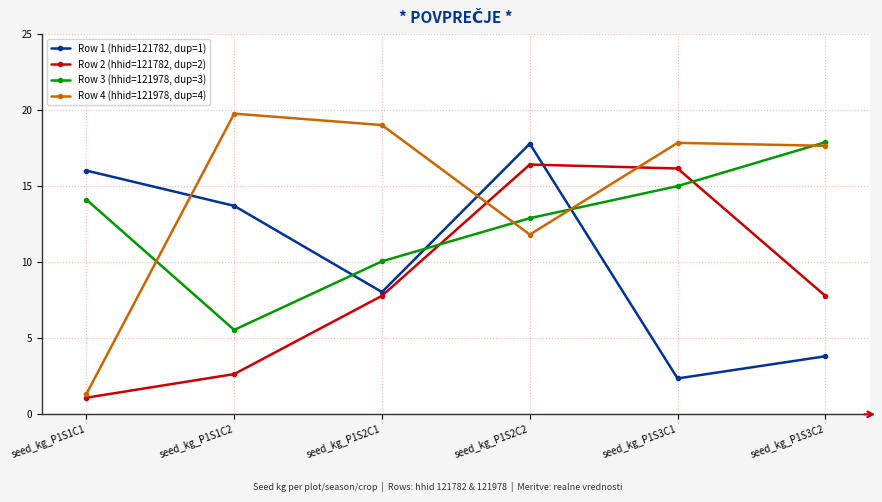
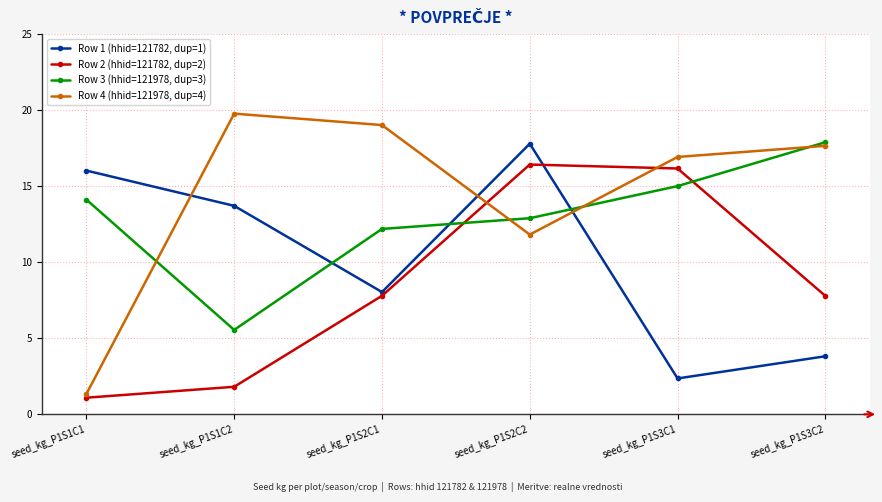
Row 2 (hhid=121782, dup=2), seed_kg_P1S1C2: 2.6 -> 1.8
Row 3 (hhid=121978, dup=3), seed_kg_P1S2C1: 10.1 -> 12.2
Row 4 (hhid=121978, dup=4), seed_kg_P1S3C1: 17.9 -> 16.9
